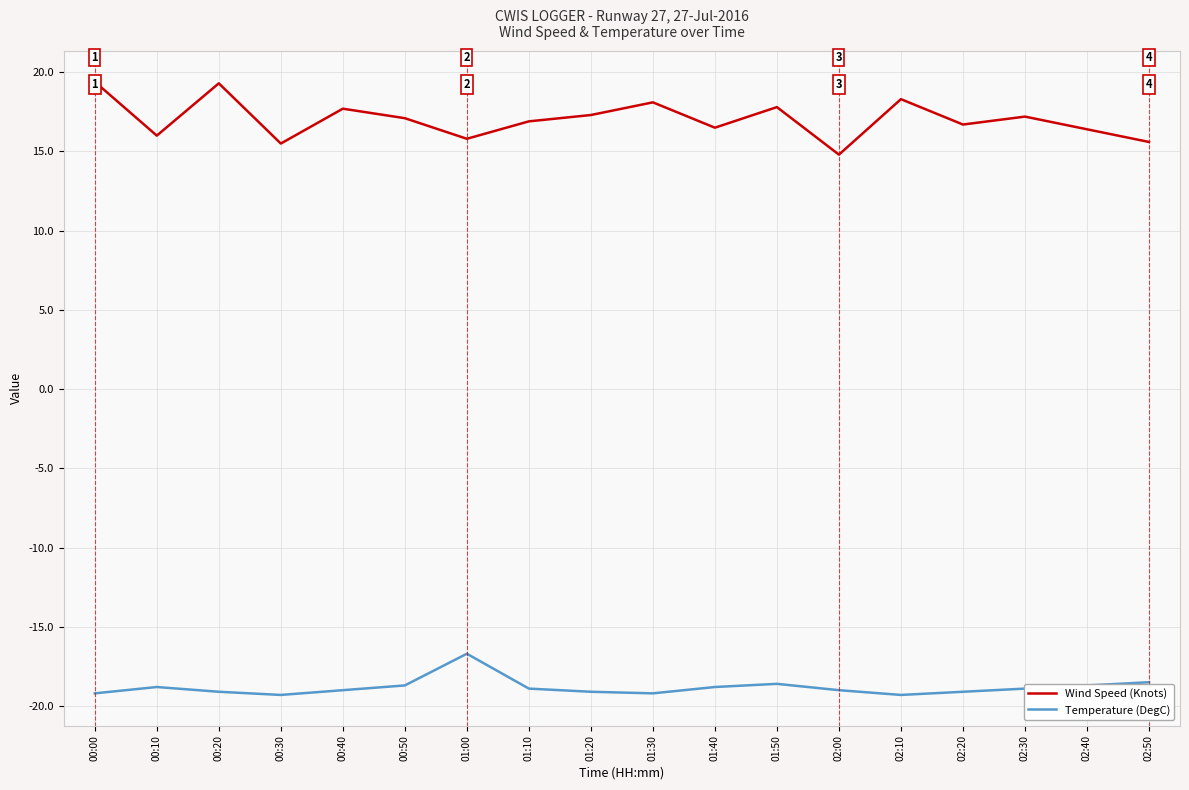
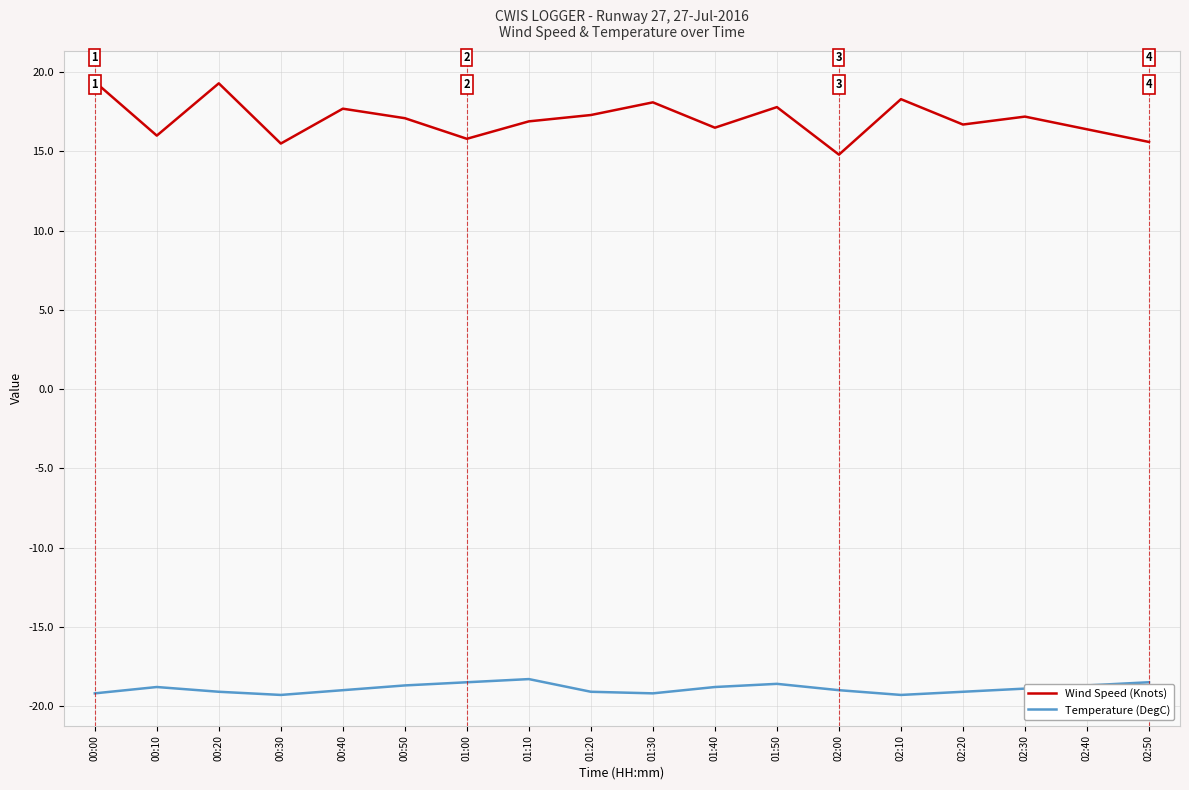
Temperature (DegC), 01:00: -16.7 -> -18.5
Temperature (DegC), 01:10: -18.9 -> -18.3
